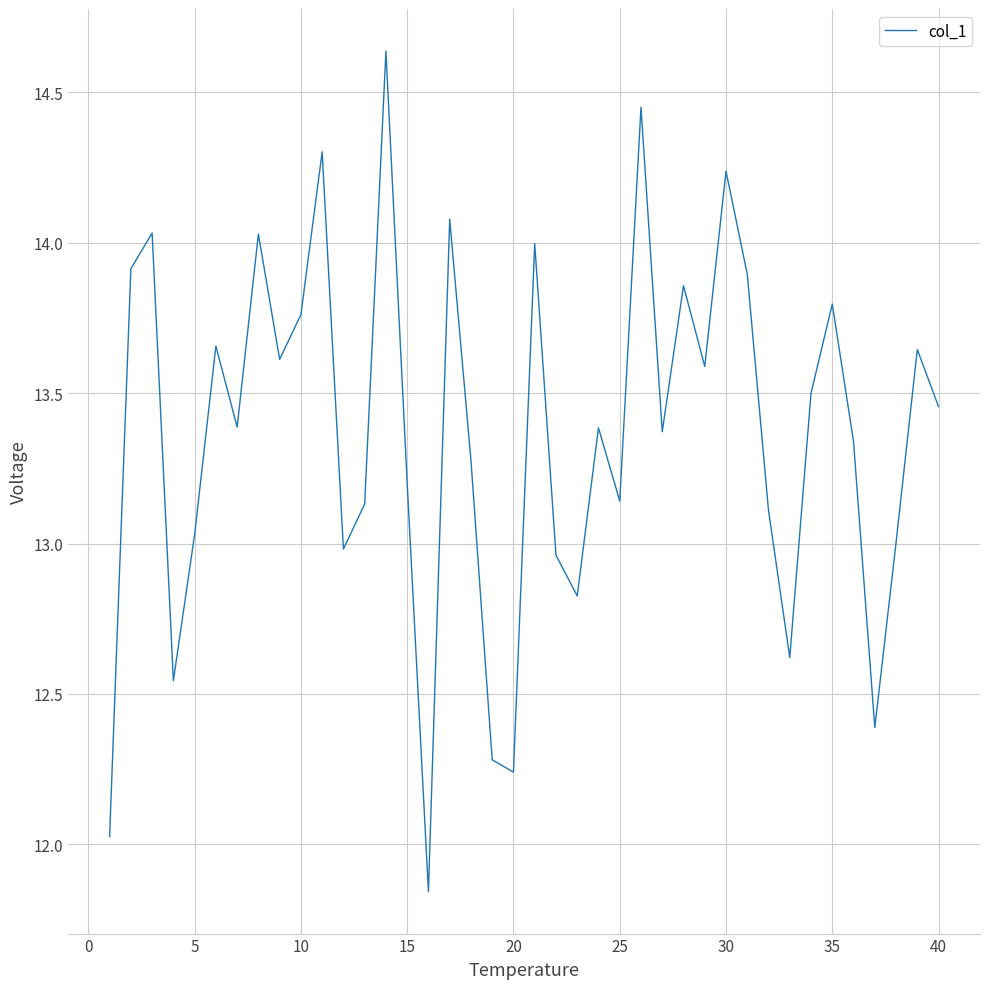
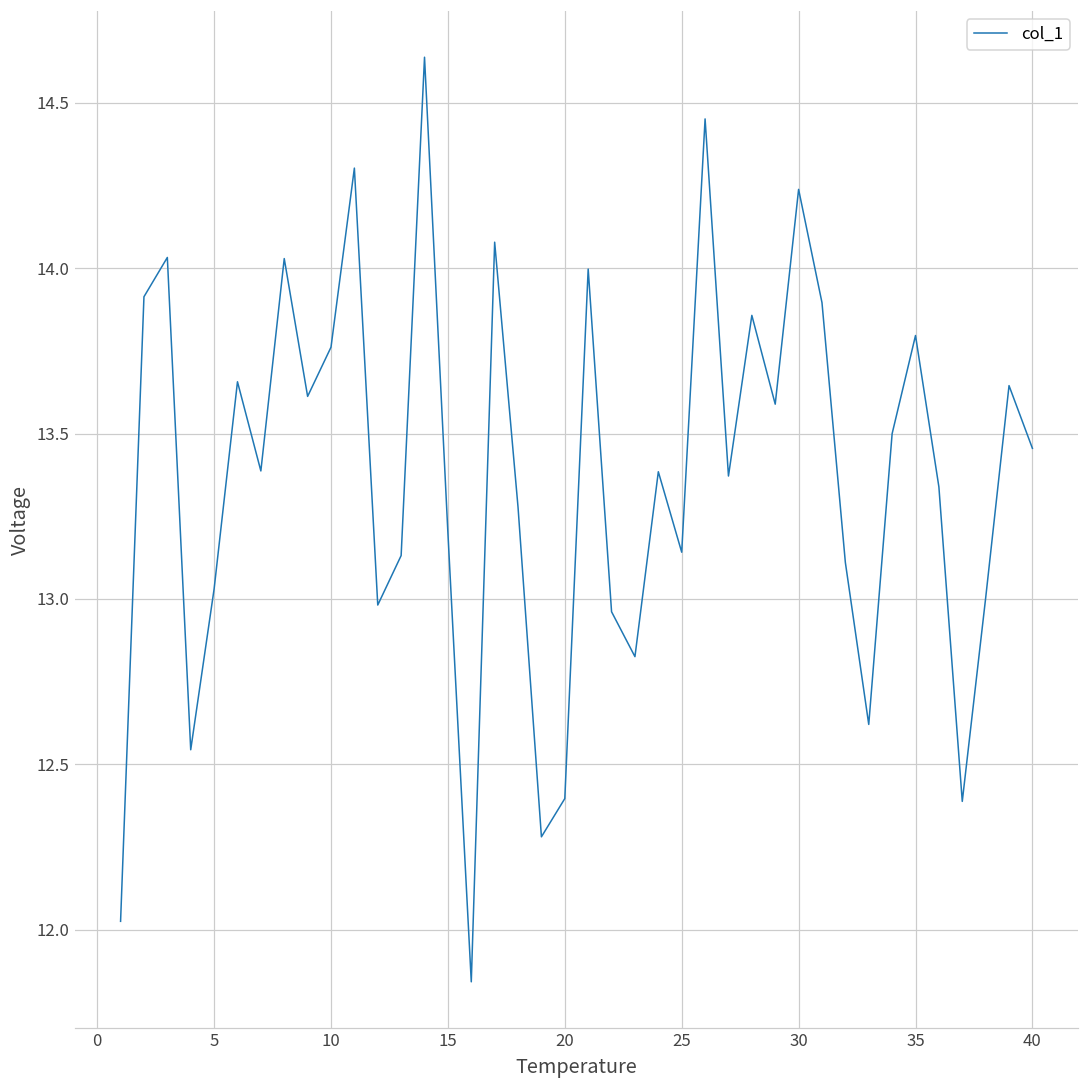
20: 12.24 -> 12.40
